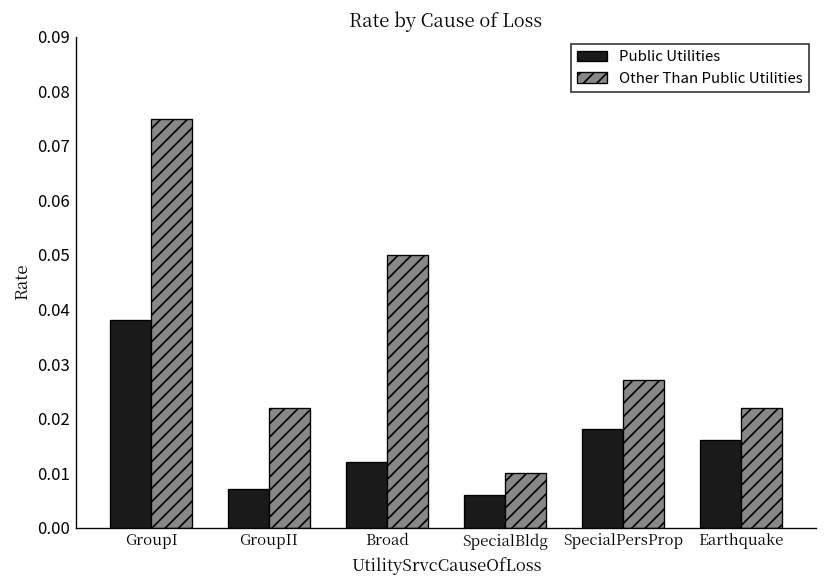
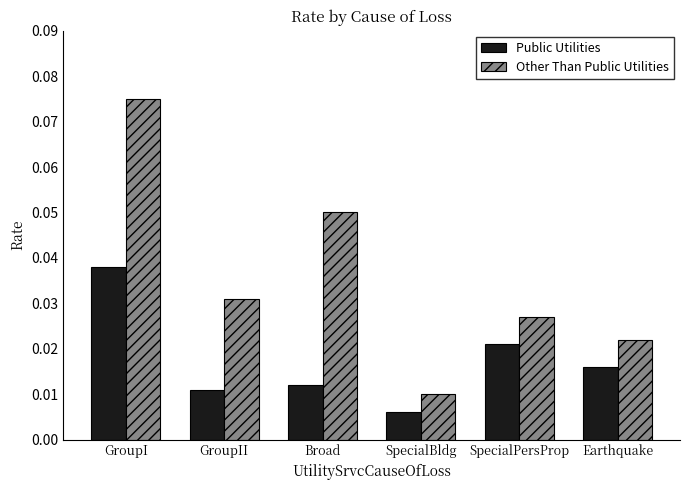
Public Utilities, GroupII: 0.007 -> 0.011
Other Than Public Utilities, GroupII: 0.022 -> 0.031
Public Utilities, SpecialPersProp: 0.018 -> 0.021
